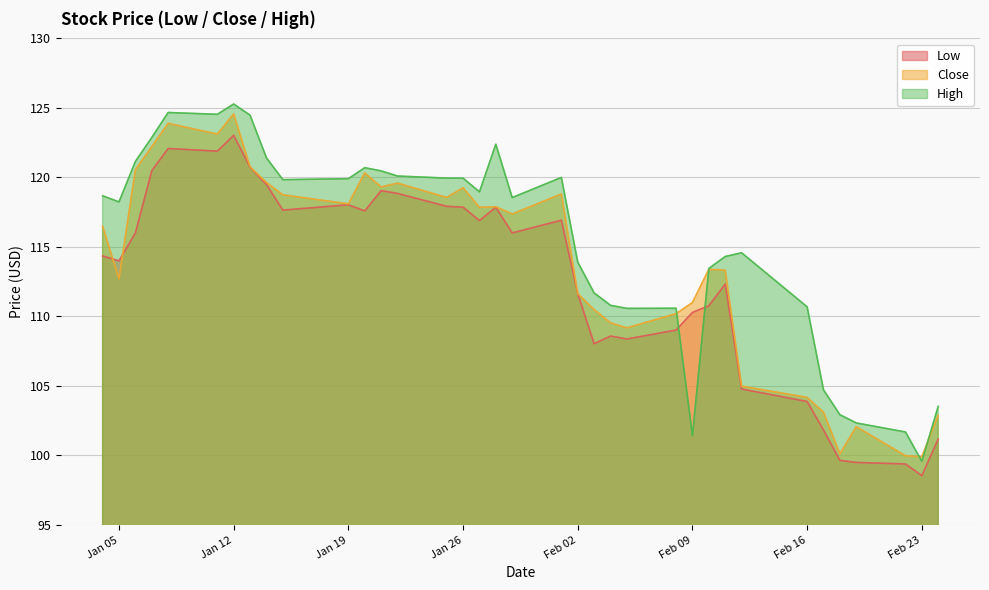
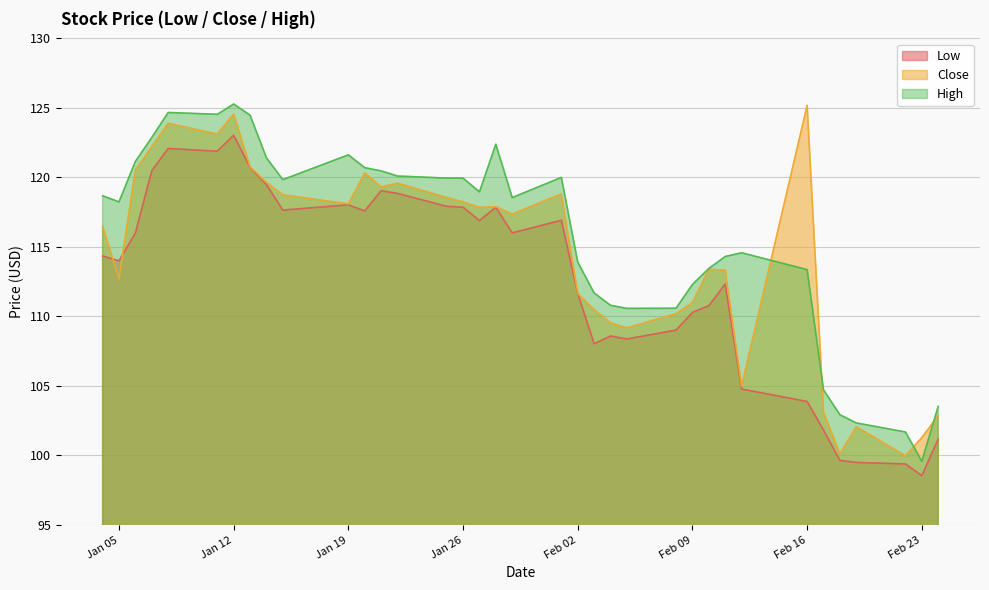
High, Jan 19: 119.9 -> 121.6
Close, Jan 26: 119.3 -> 118.2
High, Feb 09: 101.4 -> 112.3
Close, Feb 16: 104.2 -> 125.2
High, Feb 16: 110.7 -> 113.4
Close, Feb 23: 99.9 -> 101.3
